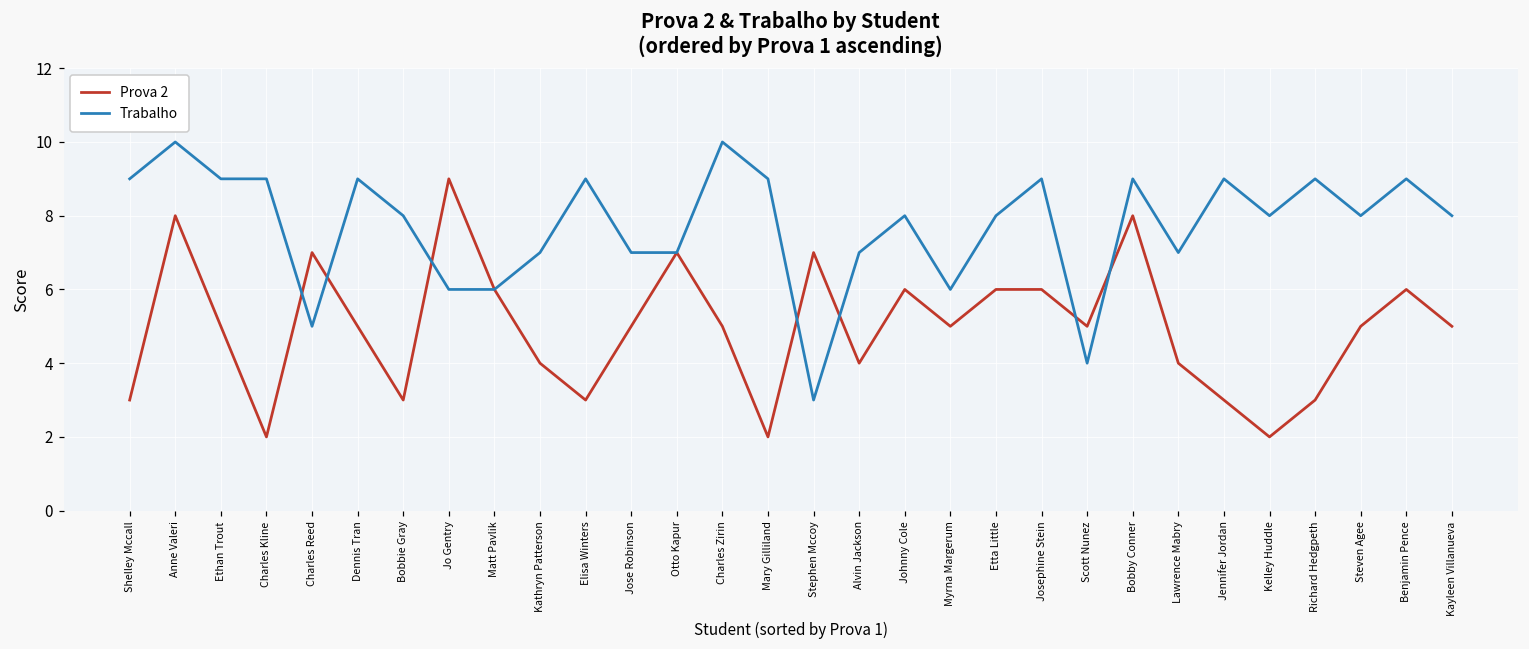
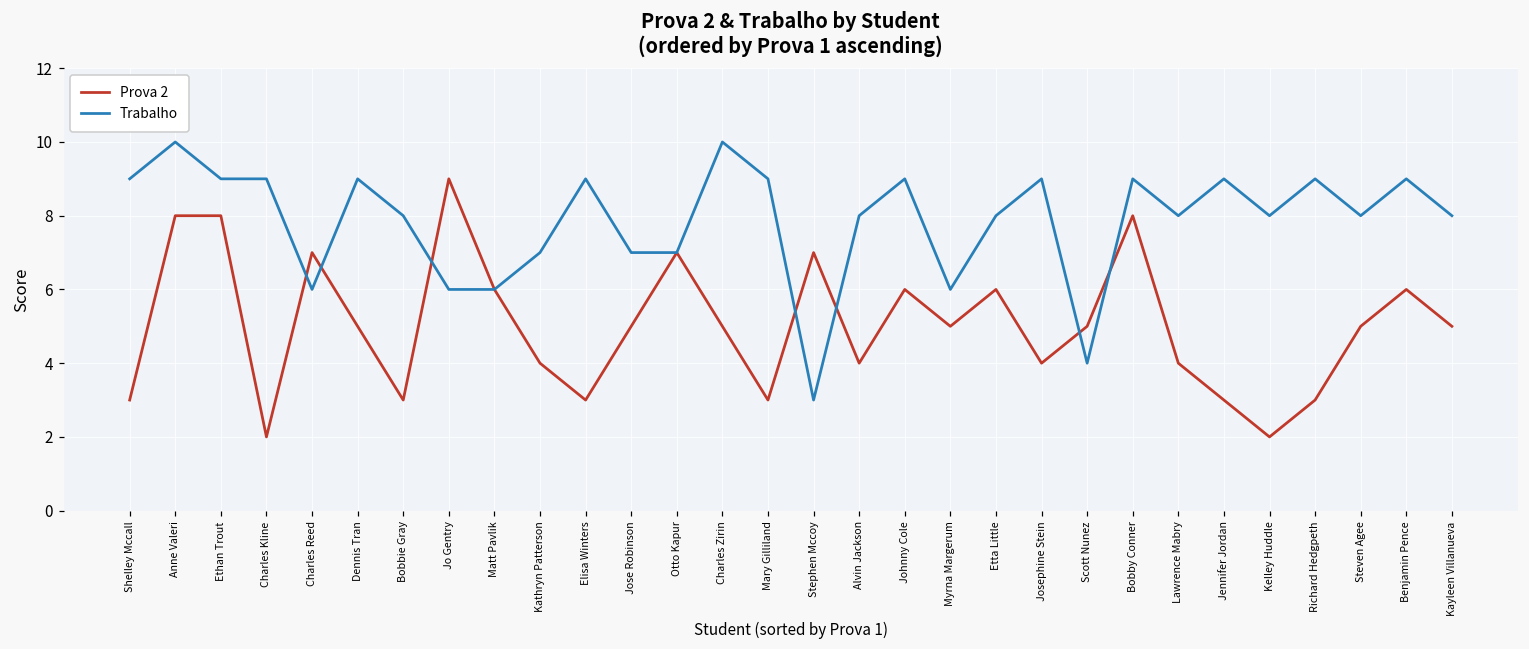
Prova 2, Ethan Trout: 5 -> 8
Trabalho, Charles Reed: 5 -> 6
Prova 2, Mary Gilliland: 2 -> 3
Trabalho, Alvin Jackson: 7 -> 8
Trabalho, Johnny Cole: 8 -> 9
Prova 2, Josephine Stein: 6 -> 4
Trabalho, Lawrence Mabry: 7 -> 8
